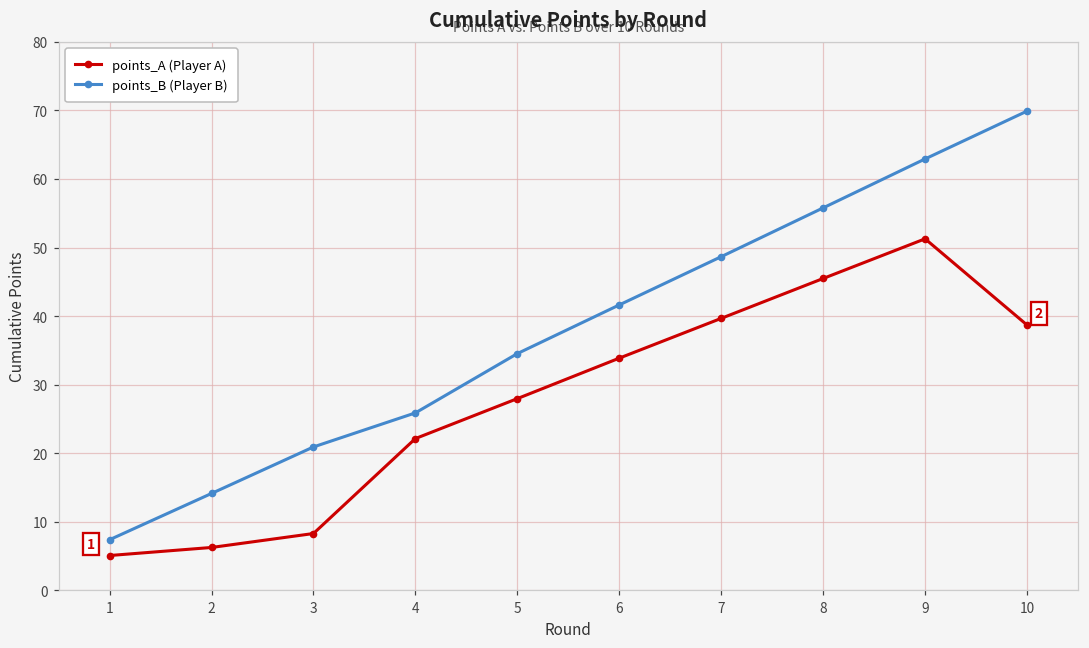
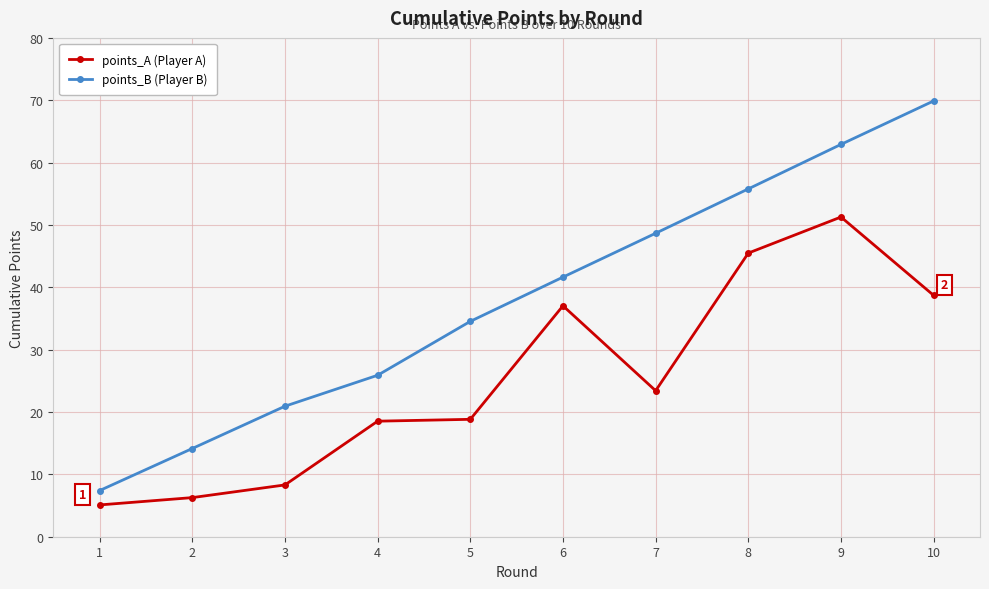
points_A (Player A), 4: 22 -> 19
points_A (Player A), 5: 28 -> 19
points_A (Player A), 6: 34 -> 37
points_A (Player A), 7: 40 -> 23
